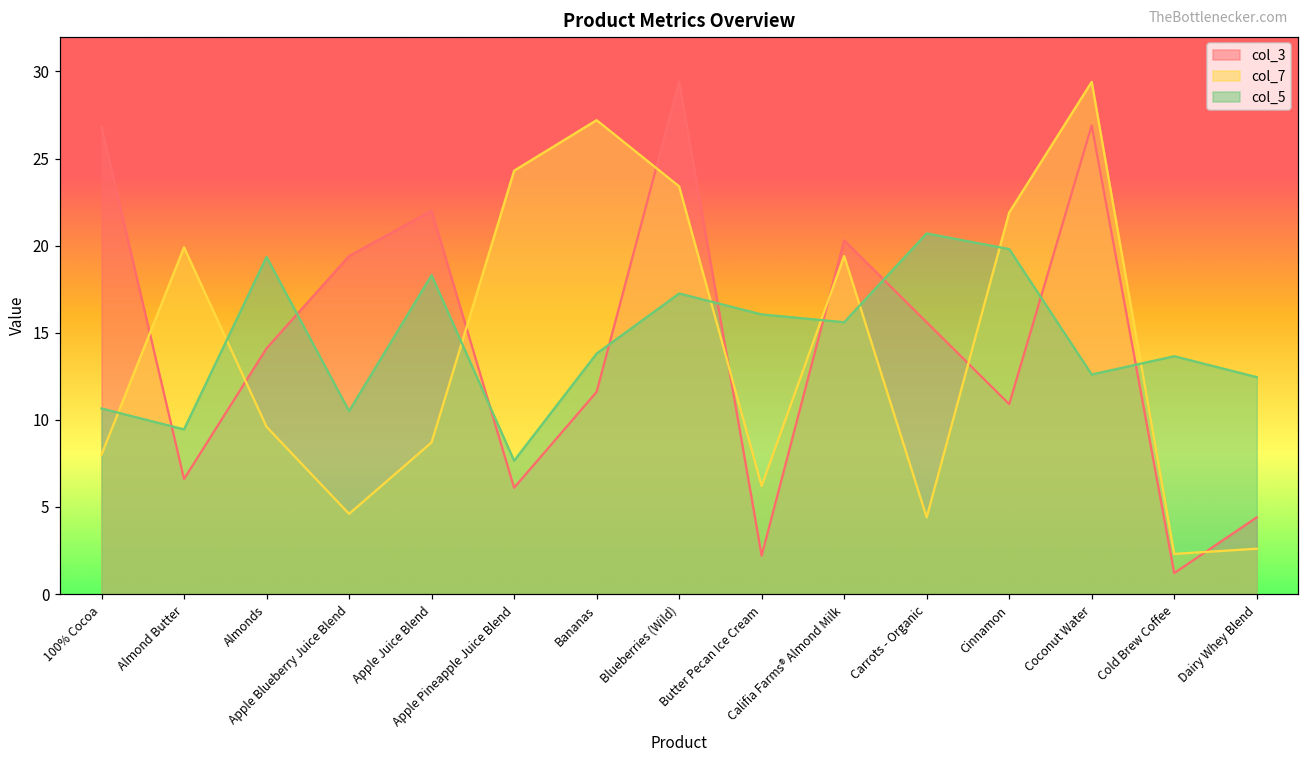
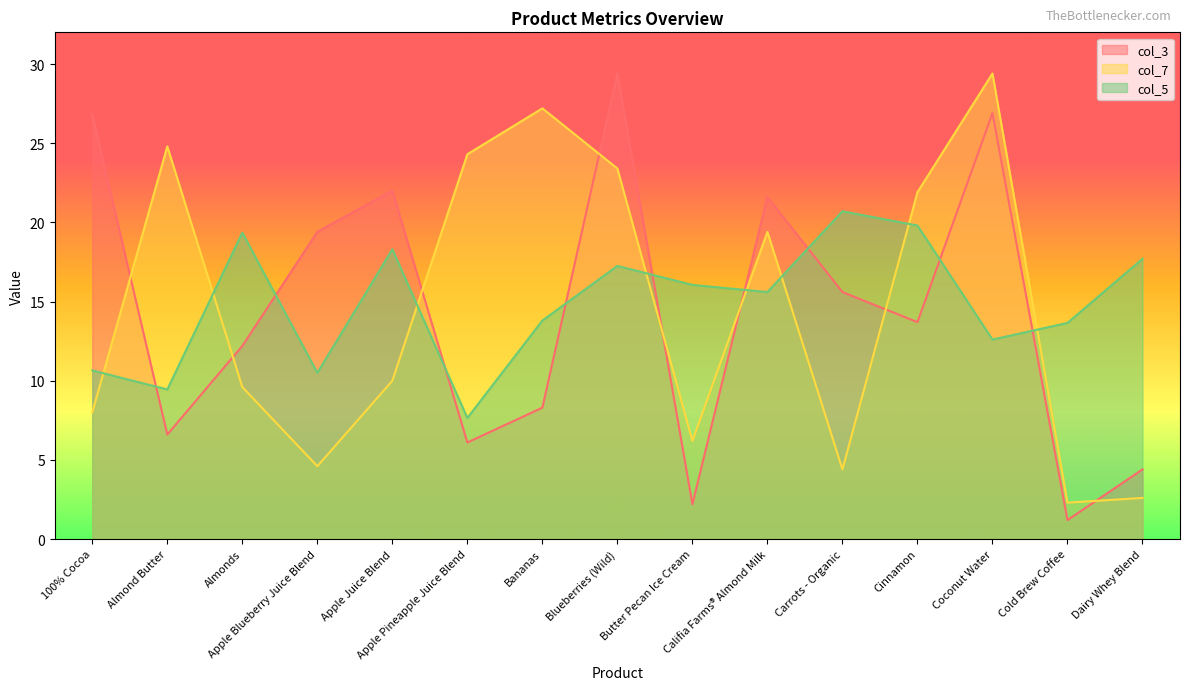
col_7, Almond Butter: 19.9 -> 24.8
col_3, Almonds: 14.1 -> 12.2
col_7, Apple Juice Blend: 8.7 -> 10.0
col_3, Bananas: 11.6 -> 8.3
col_3, Califia Farms® Almond Milk: 20.3 -> 21.6
col_3, Cinnamon: 10.9 -> 13.7
col_5, Dairy Whey Blend: 12.5 -> 17.7
